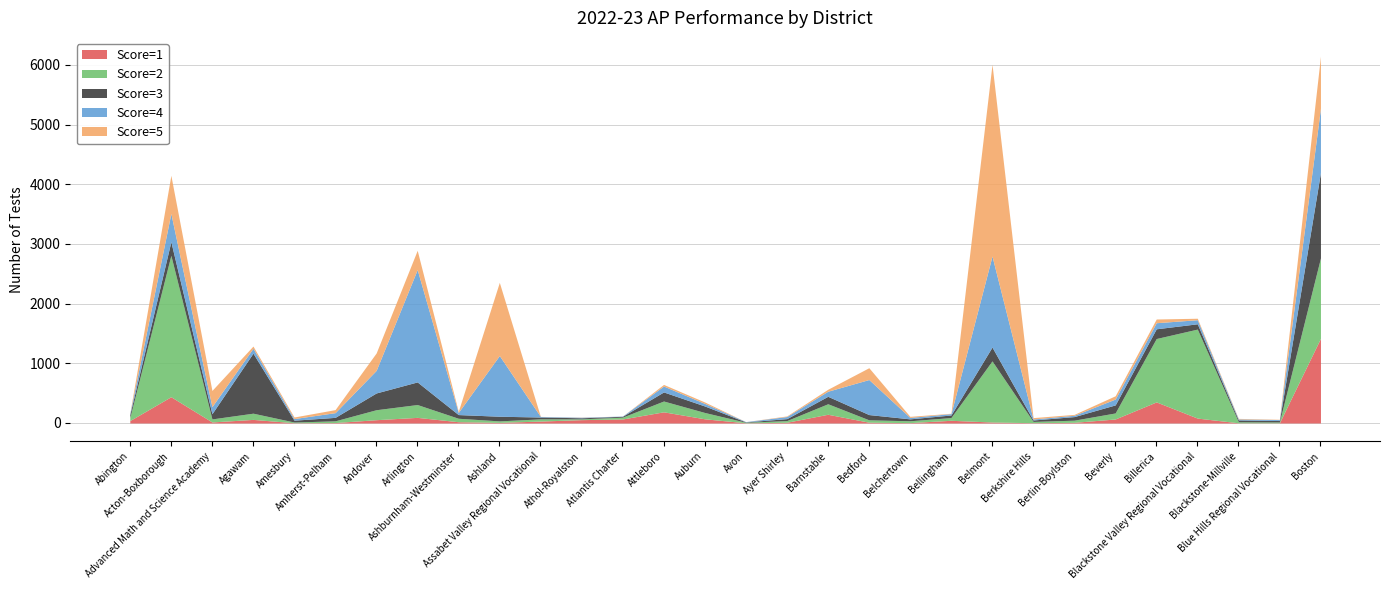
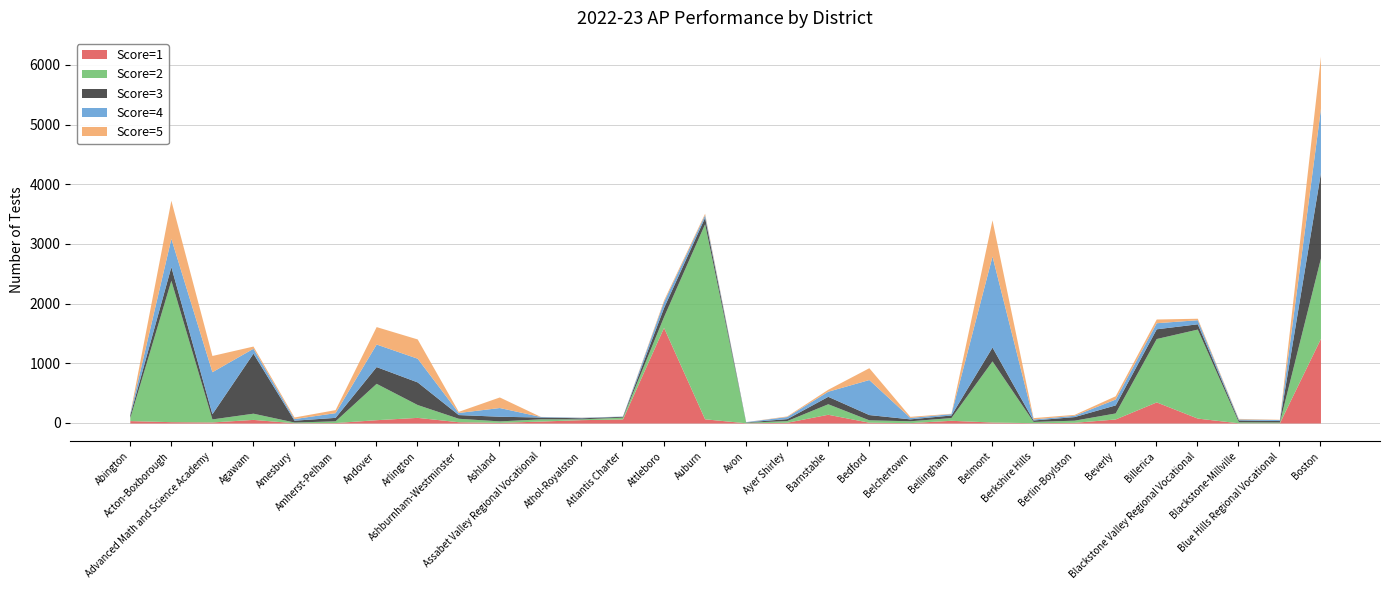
Score=1, Acton-Boxborough: 400 -> 0
Score=4, Advanced Math and Science Academy: 100 -> 700
Score=2, Andover: 200 -> 600
Score=4, Arlington: 1900 -> 400
Score=4, Ashland: 1000 -> 100
Score=5, Ashland: 1200 -> 200
Score=1, Attleboro: 200 -> 1600
Score=2, Auburn: 100 -> 3300
Score=5, Belmont: 3200 -> 600
